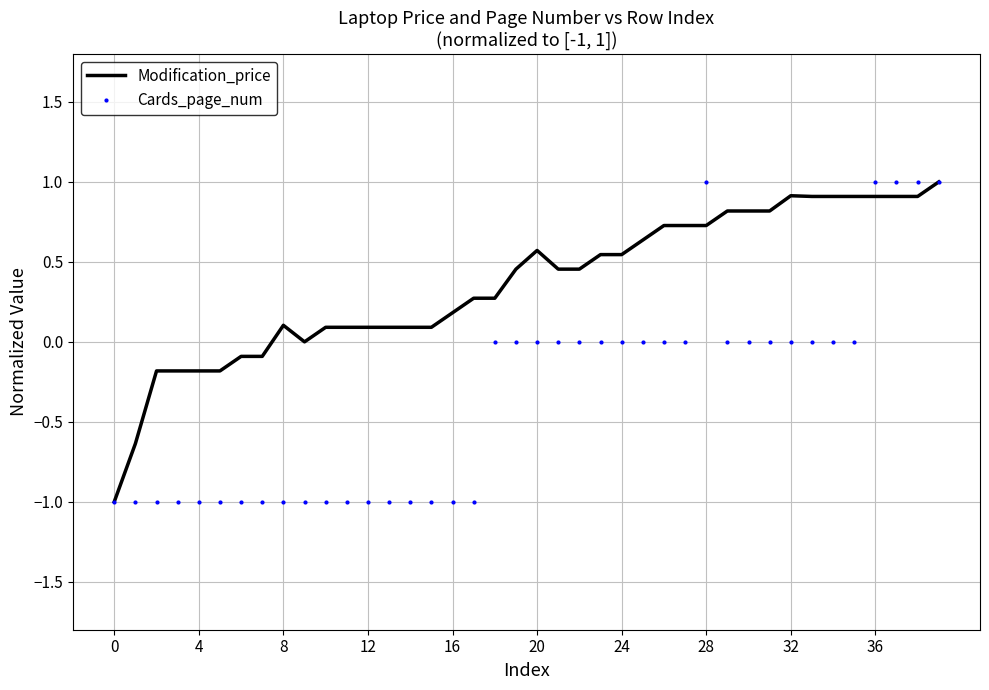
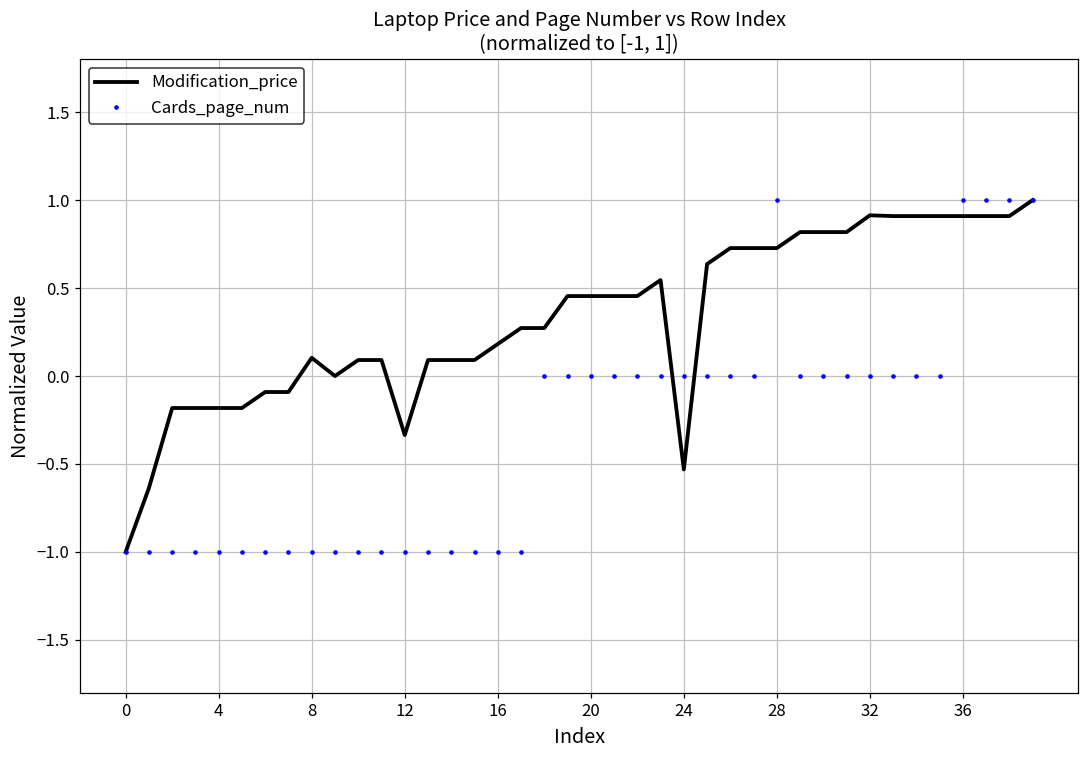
Modification_price, 12: 0.09 -> -0.34
Modification_price, 20: 0.57 -> 0.45
Modification_price, 24: 0.55 -> -0.53
